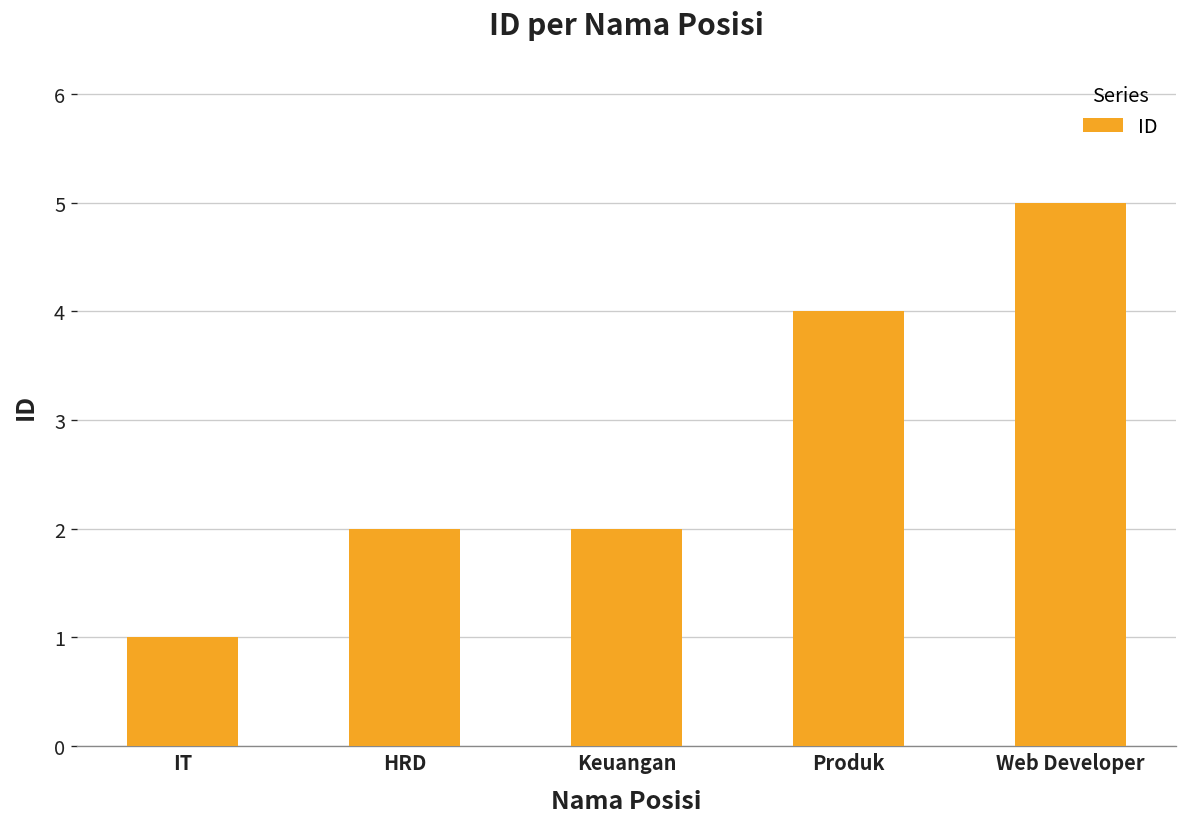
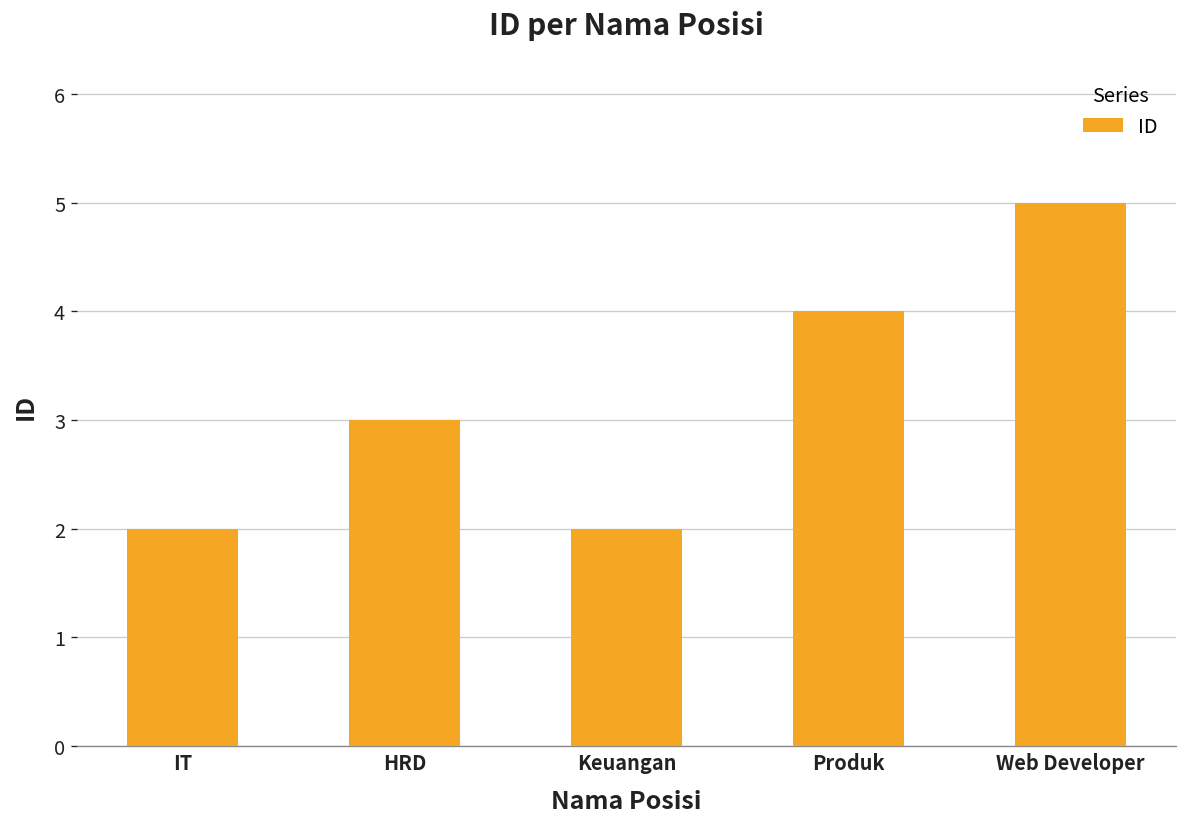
IT: 1 -> 2
HRD: 2 -> 3
